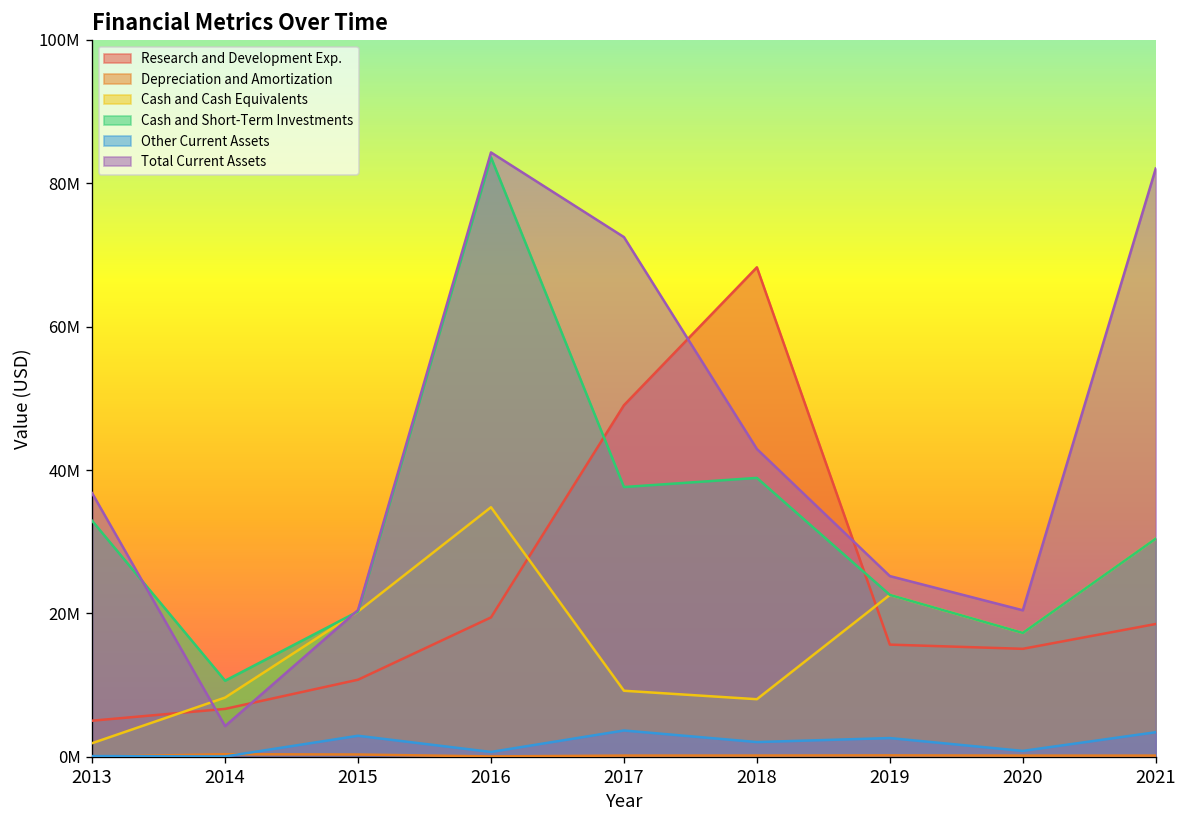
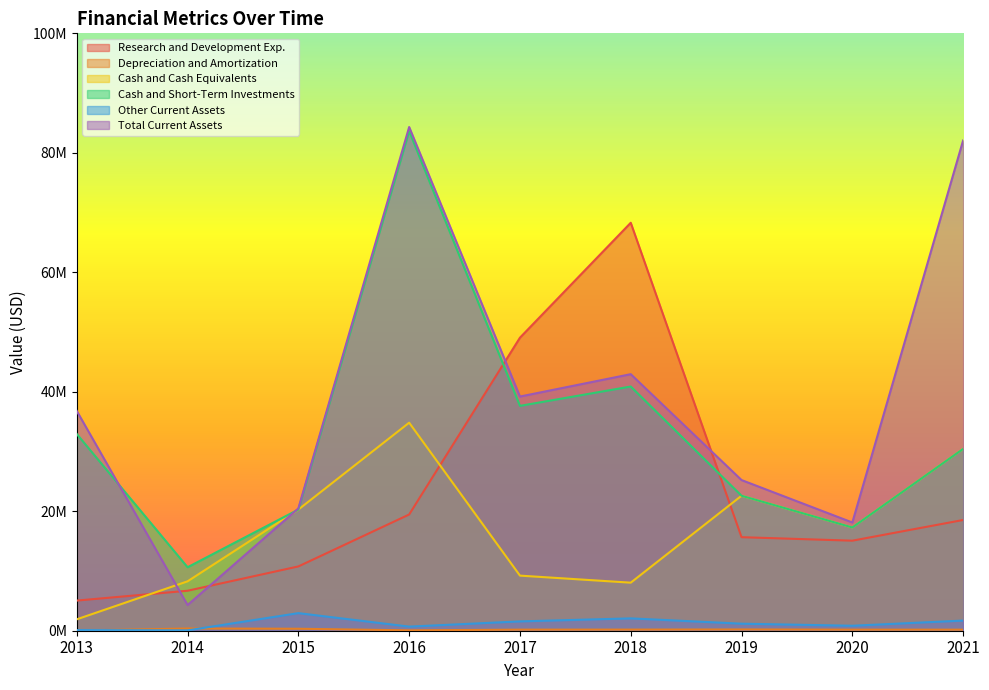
Other Current Assets, 2017: 4000000 -> 2000000
Total Current Assets, 2017: 73000000 -> 39000000
Cash and Short-Term Investments, 2018: 39000000 -> 41000000
Other Current Assets, 2019: 3000000 -> 1000000
Total Current Assets, 2020: 20000000 -> 18000000
Other Current Assets, 2021: 3000000 -> 2000000
